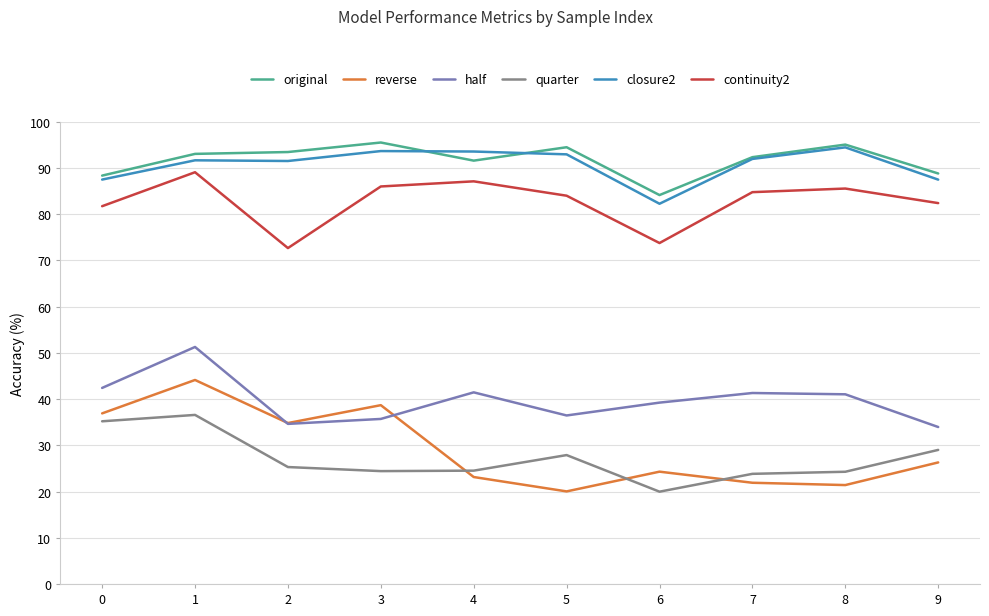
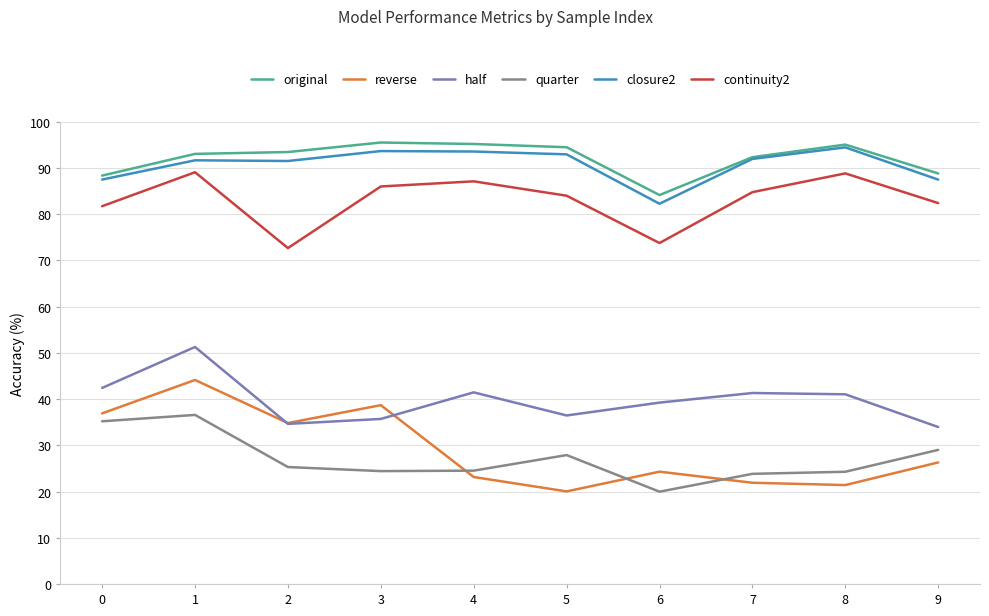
original, 4: 92 -> 95
continuity2, 8: 86 -> 89
